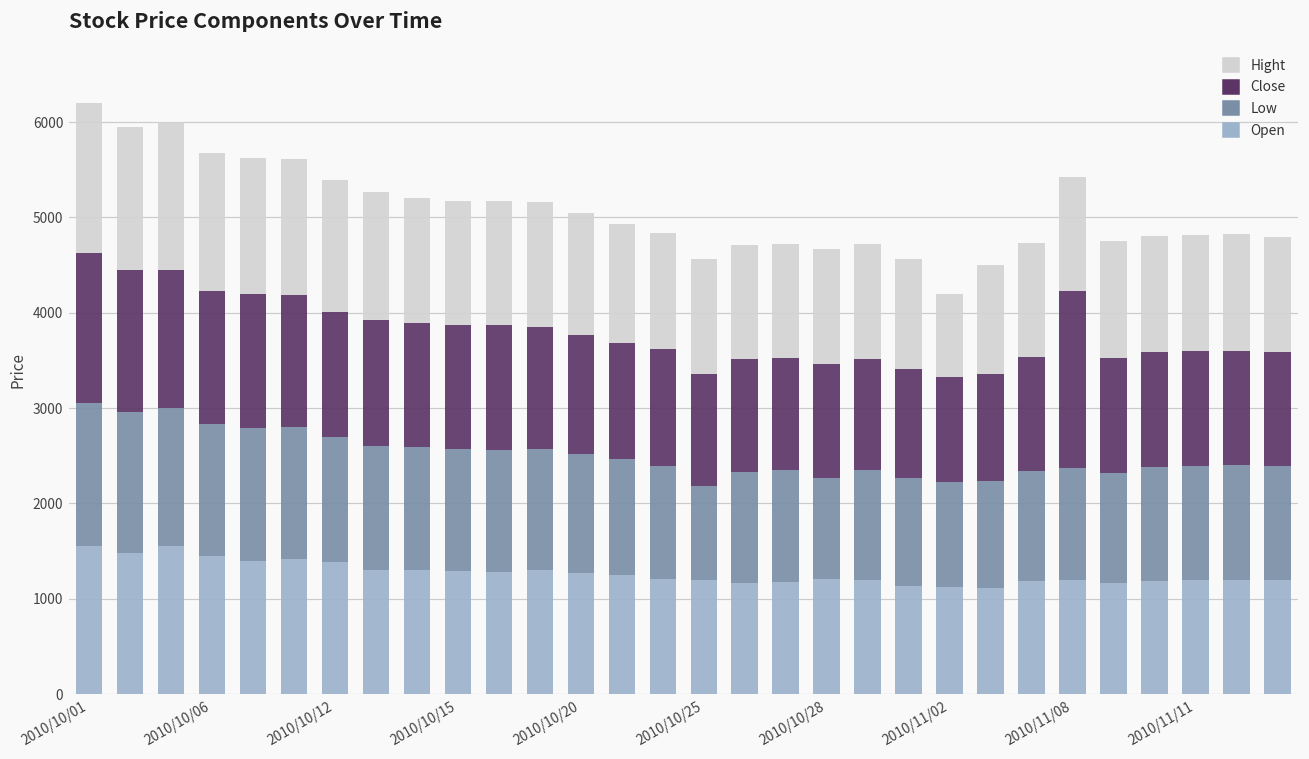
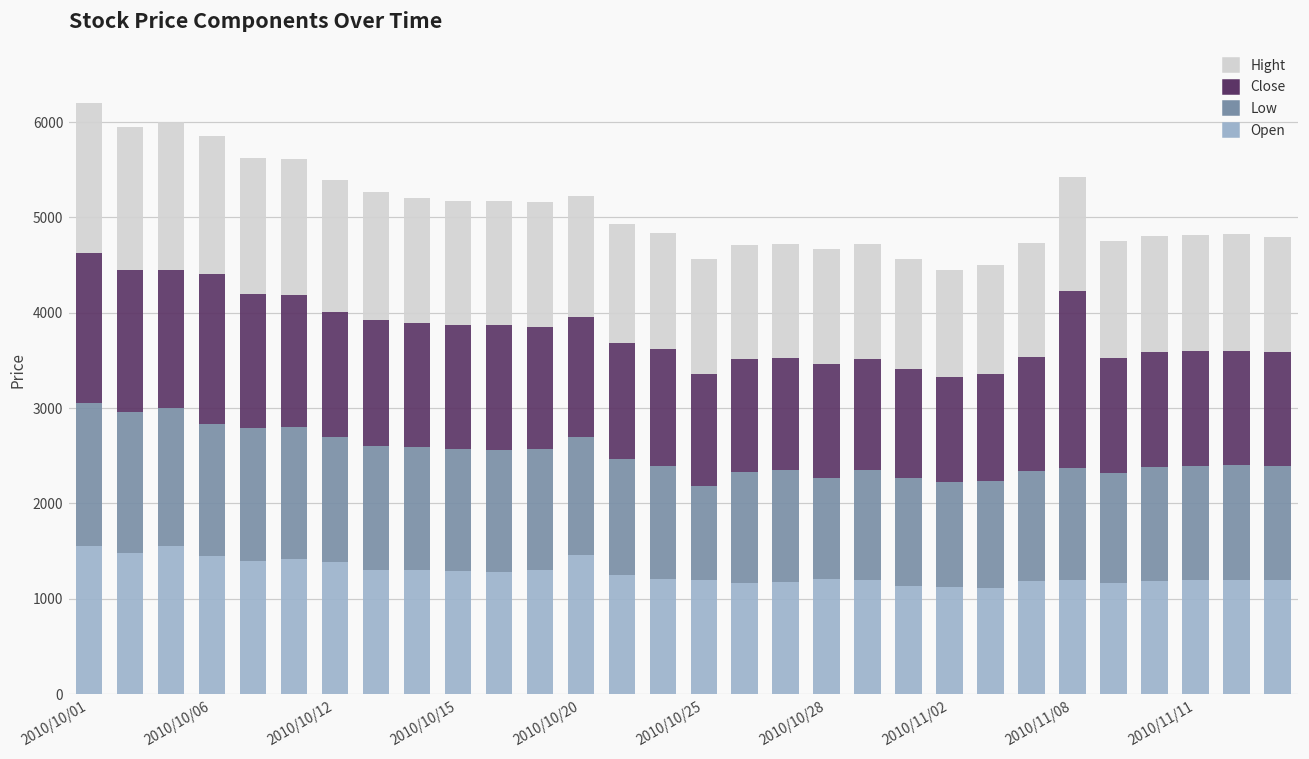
Close, 2010/10/06: 1400 -> 1600
Open, 2010/10/20: 1300 -> 1500
Hight, 2010/11/02: 900 -> 1100
